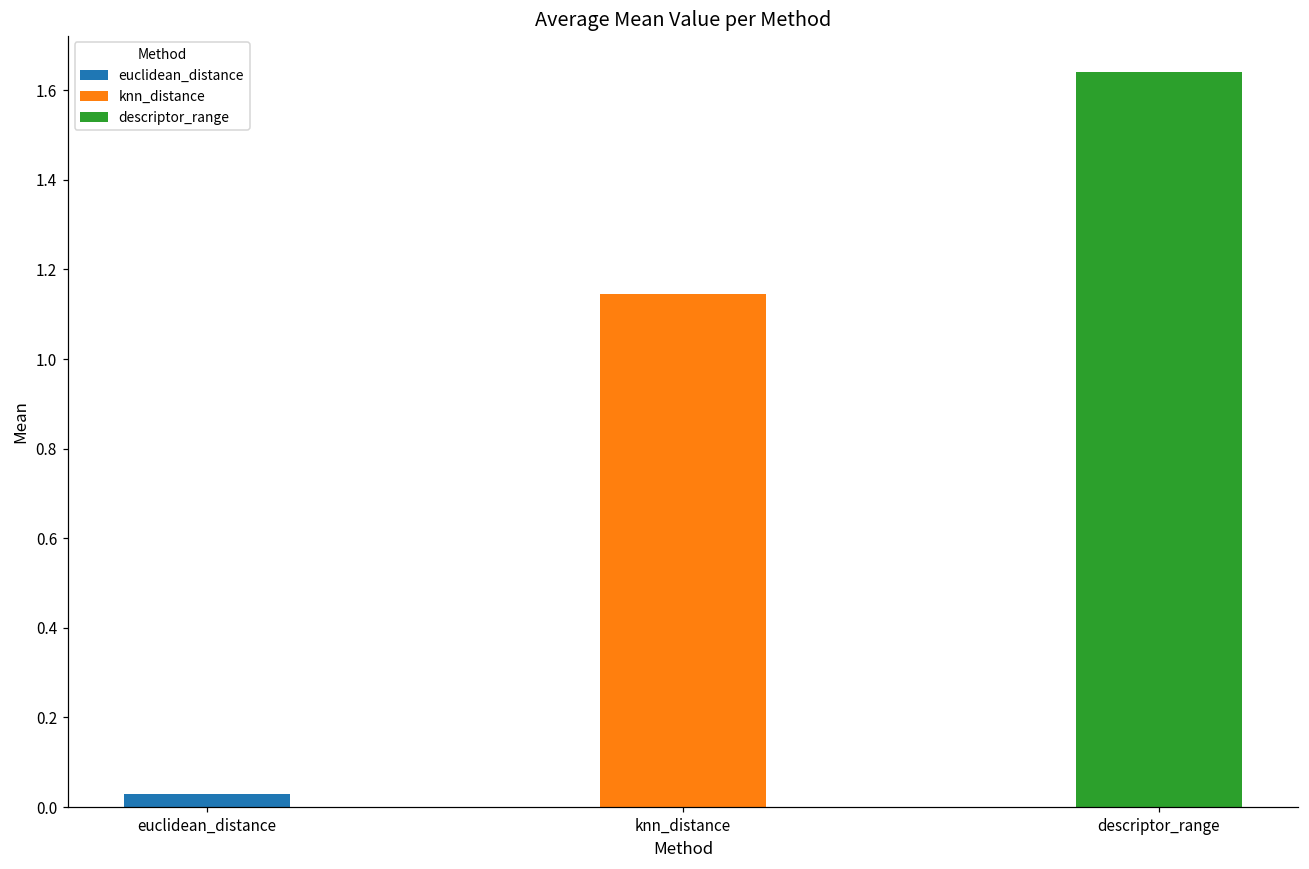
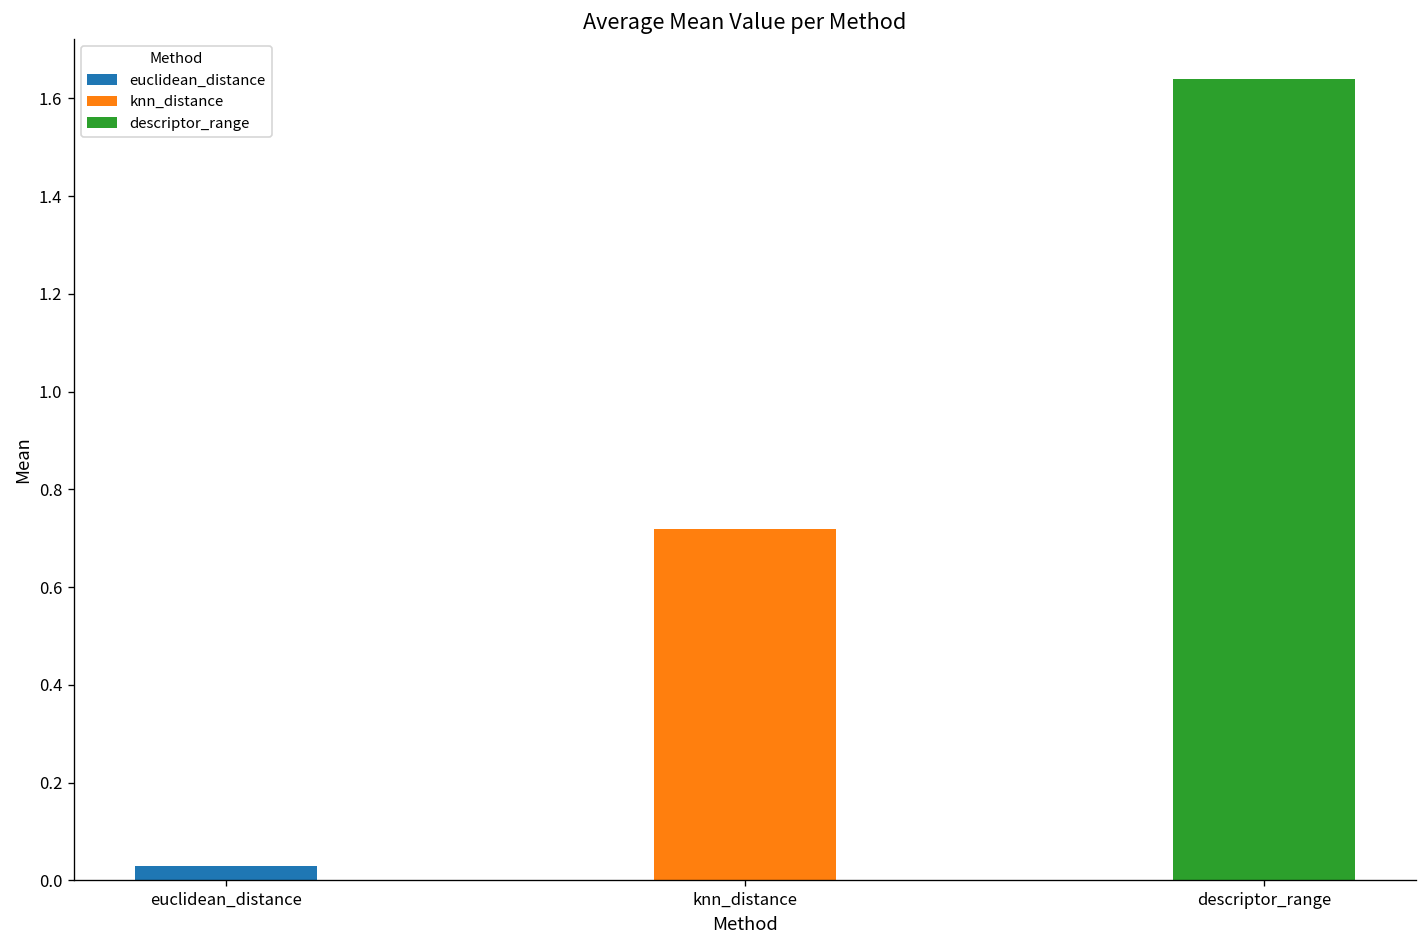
knn_distance: 1.14 -> 0.72
